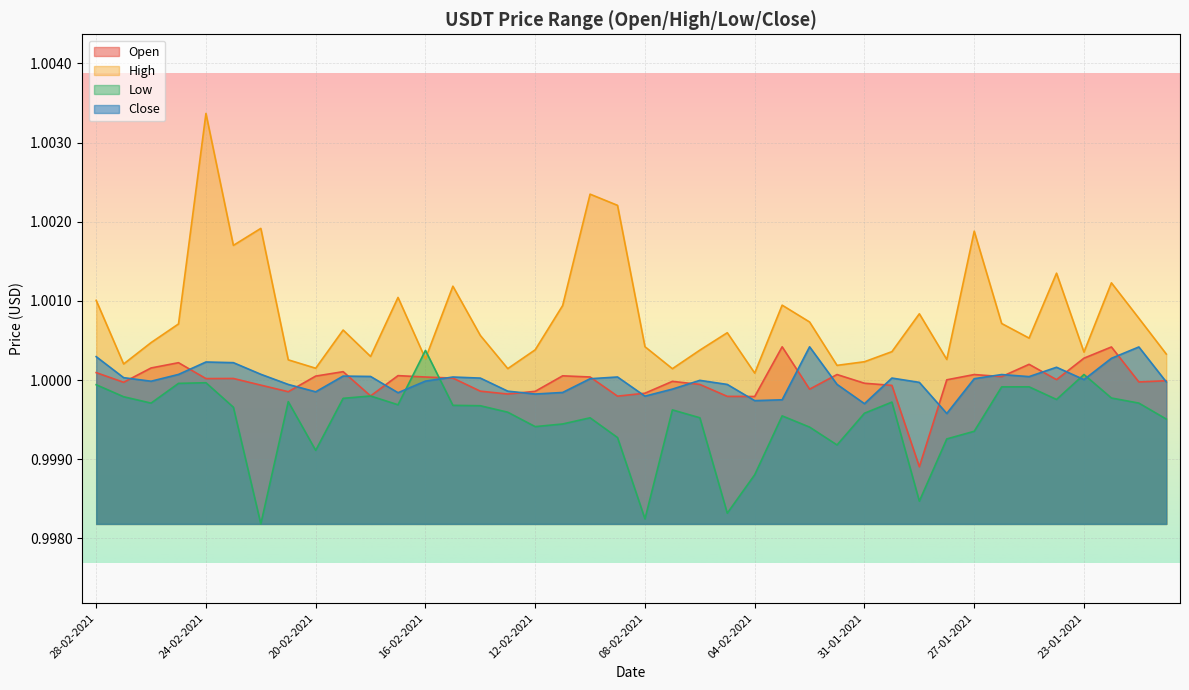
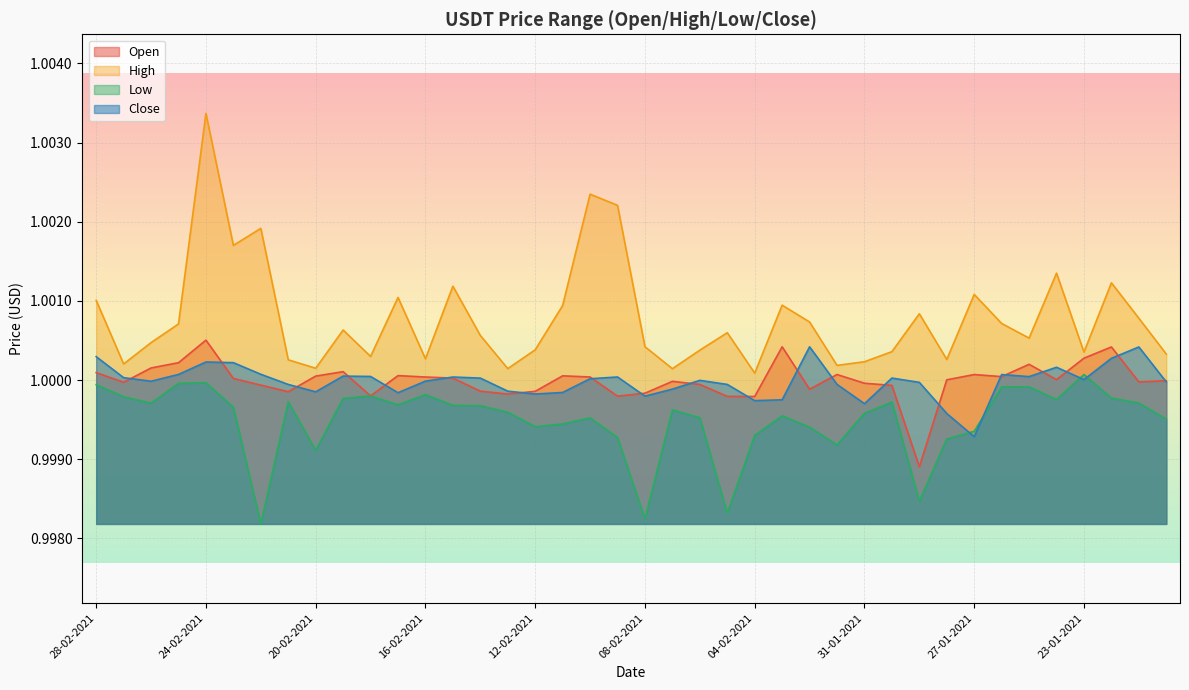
Open, 24-02-2021: 1.0000 -> 1.0005
Low, 16-02-2021: 1.0004 -> 0.9998
Low, 04-02-2021: 0.9988 -> 0.9993
High, 27-01-2021: 1.0019 -> 1.0011
Close, 27-01-2021: 1.0000 -> 0.9993
